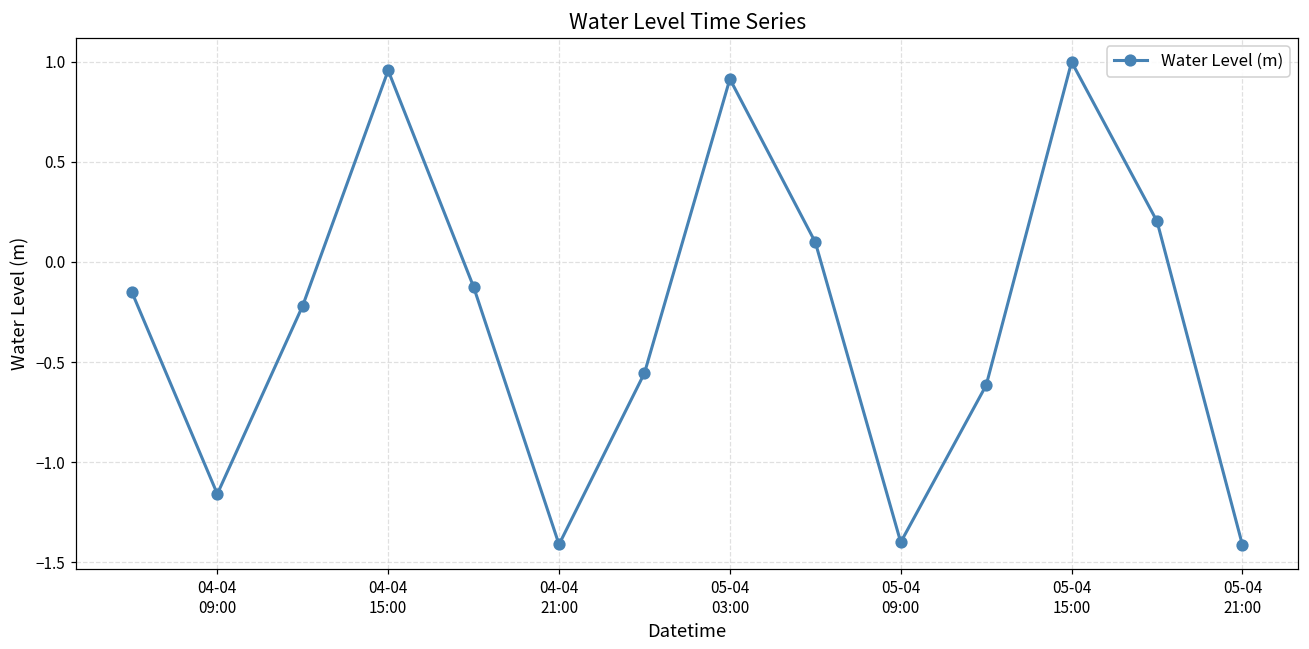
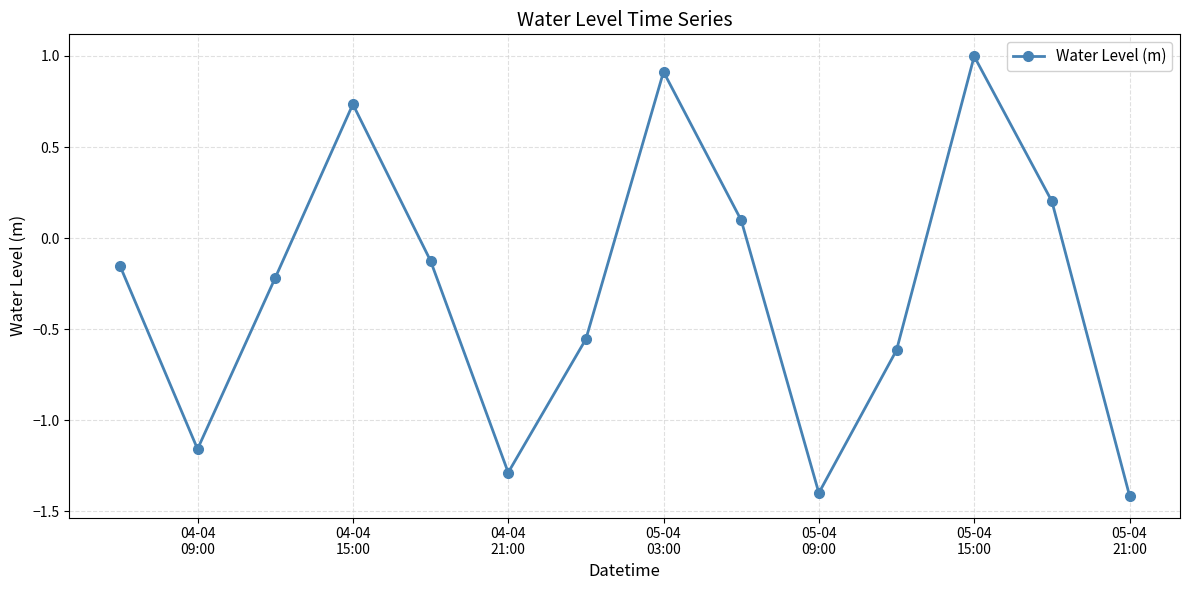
04-04 15:00: 0.96 -> 0.73
04-04 21:00: -1.41 -> -1.29
